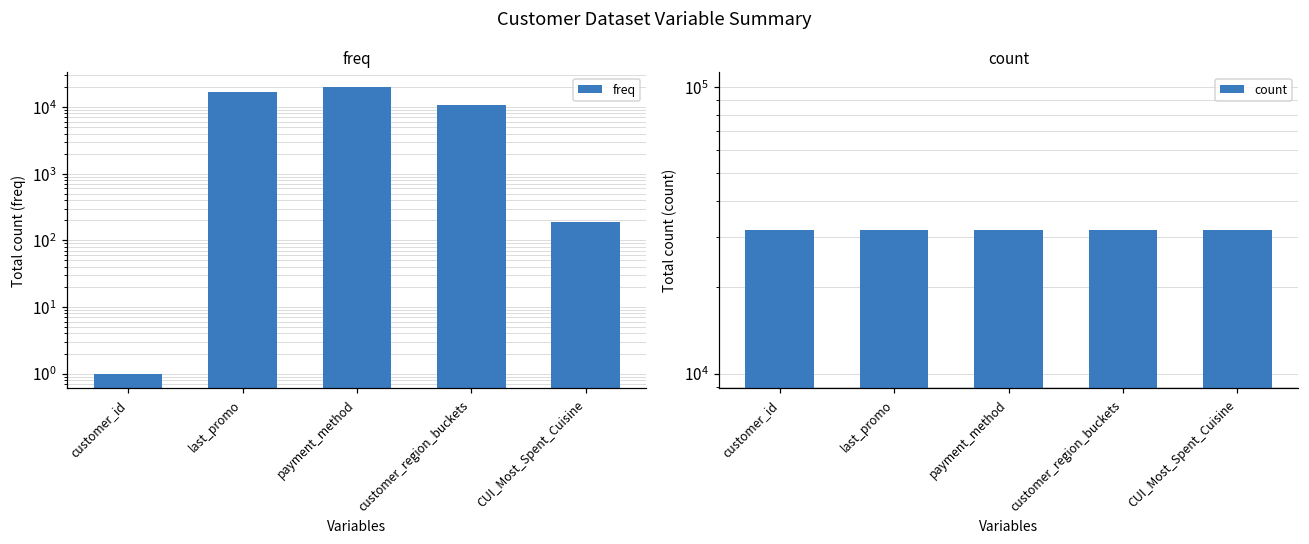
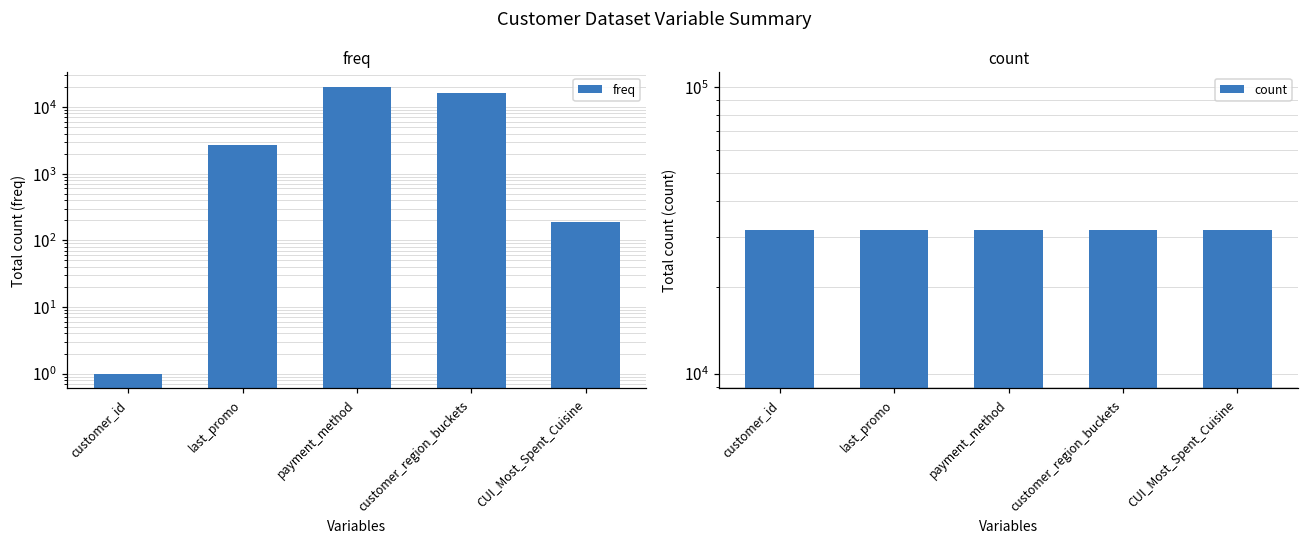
freq, last_promo: 17000 -> 3000
freq, customer_region_buckets: 11000 -> 16000
